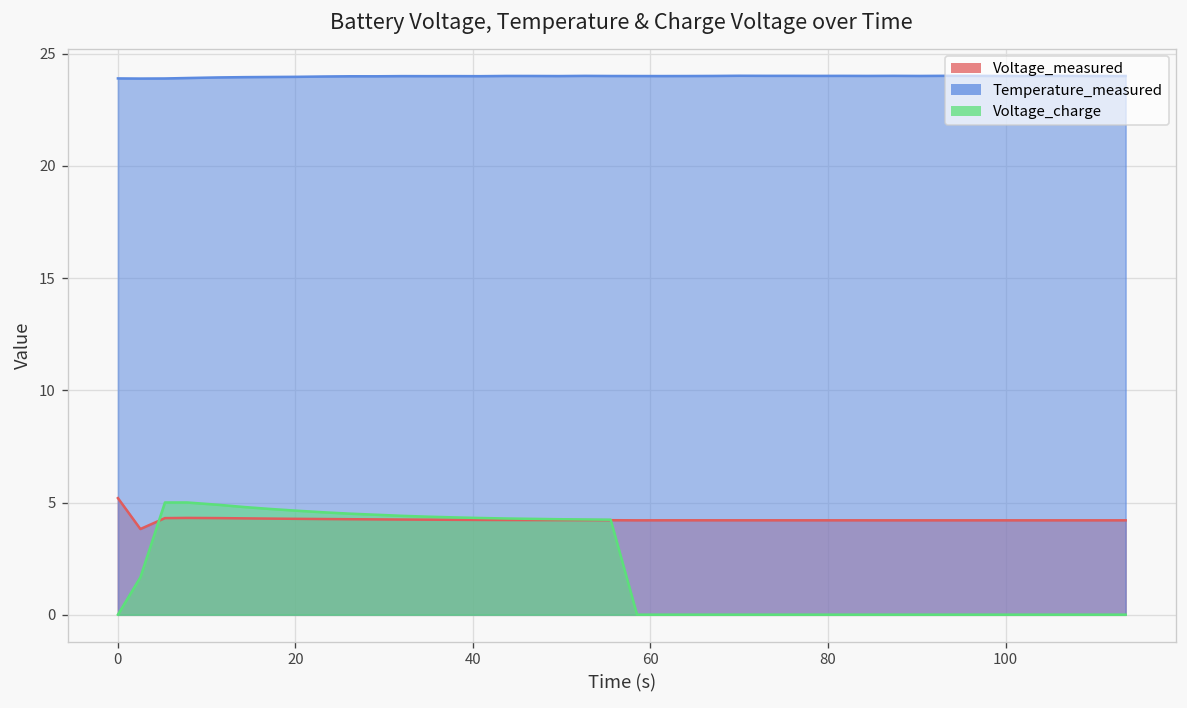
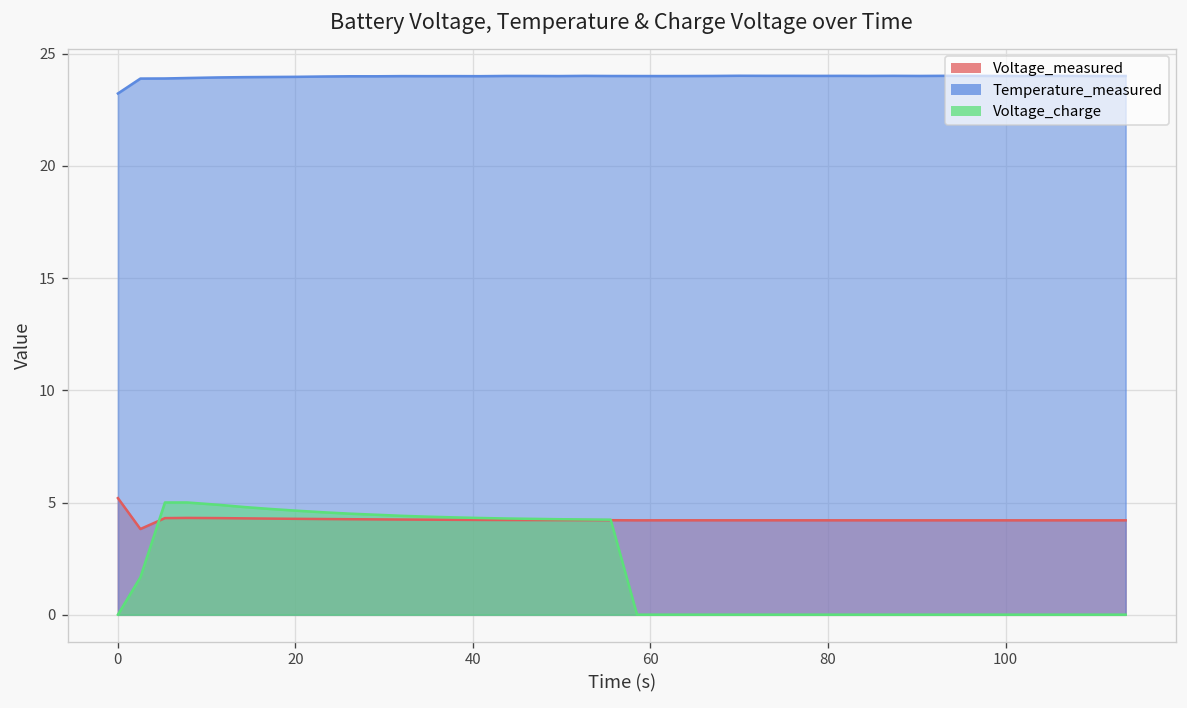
Temperature_measured, 0: 23.9 -> 23.2
